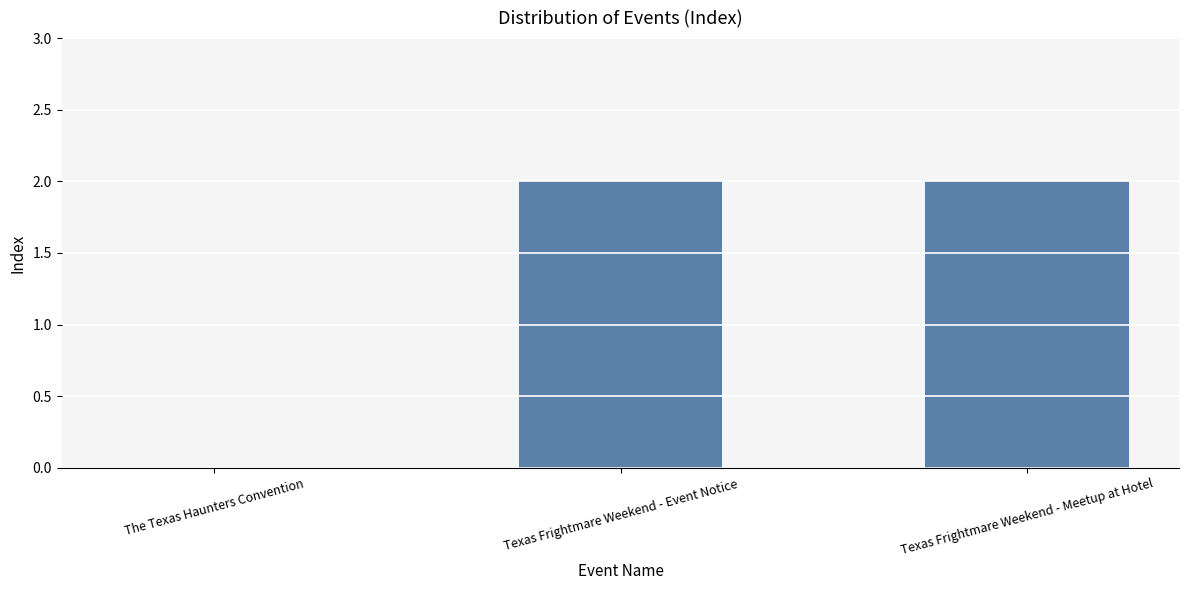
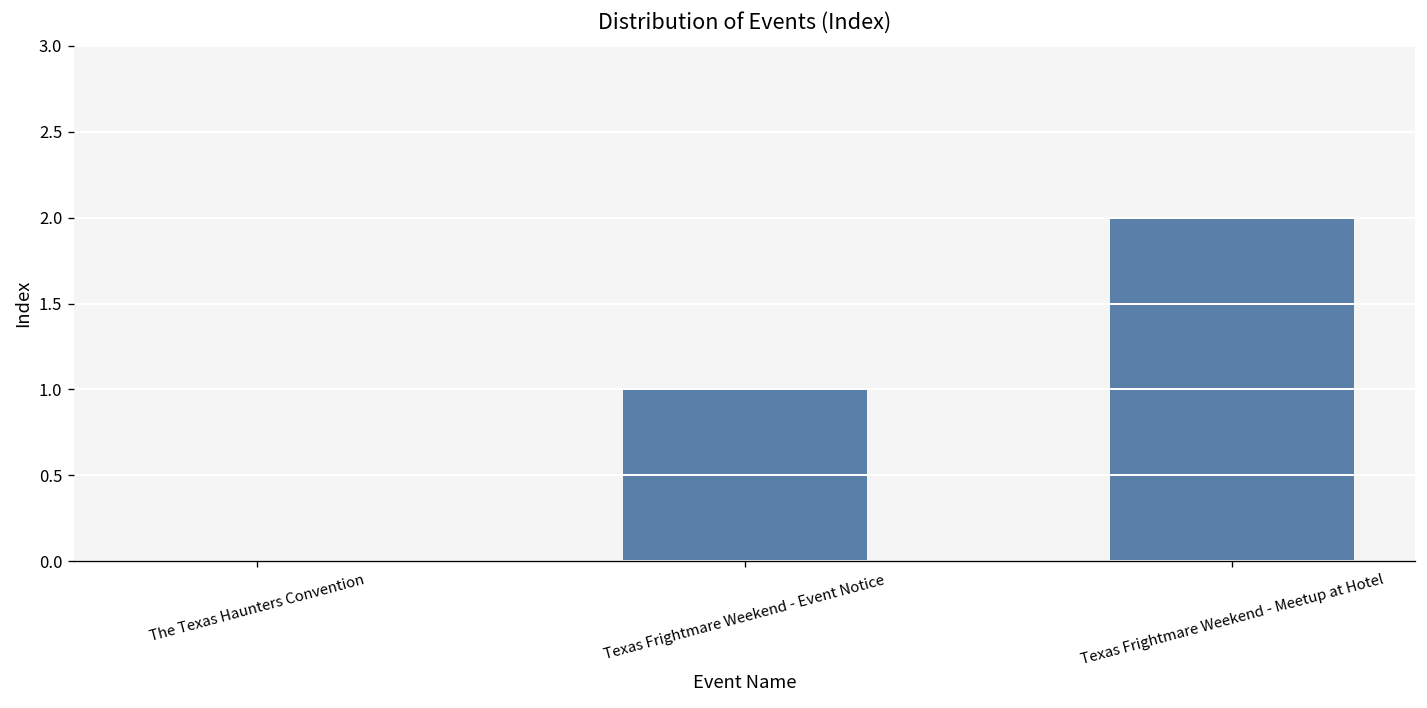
Texas Frightmare Weekend - Event Notice: 2 -> 1
